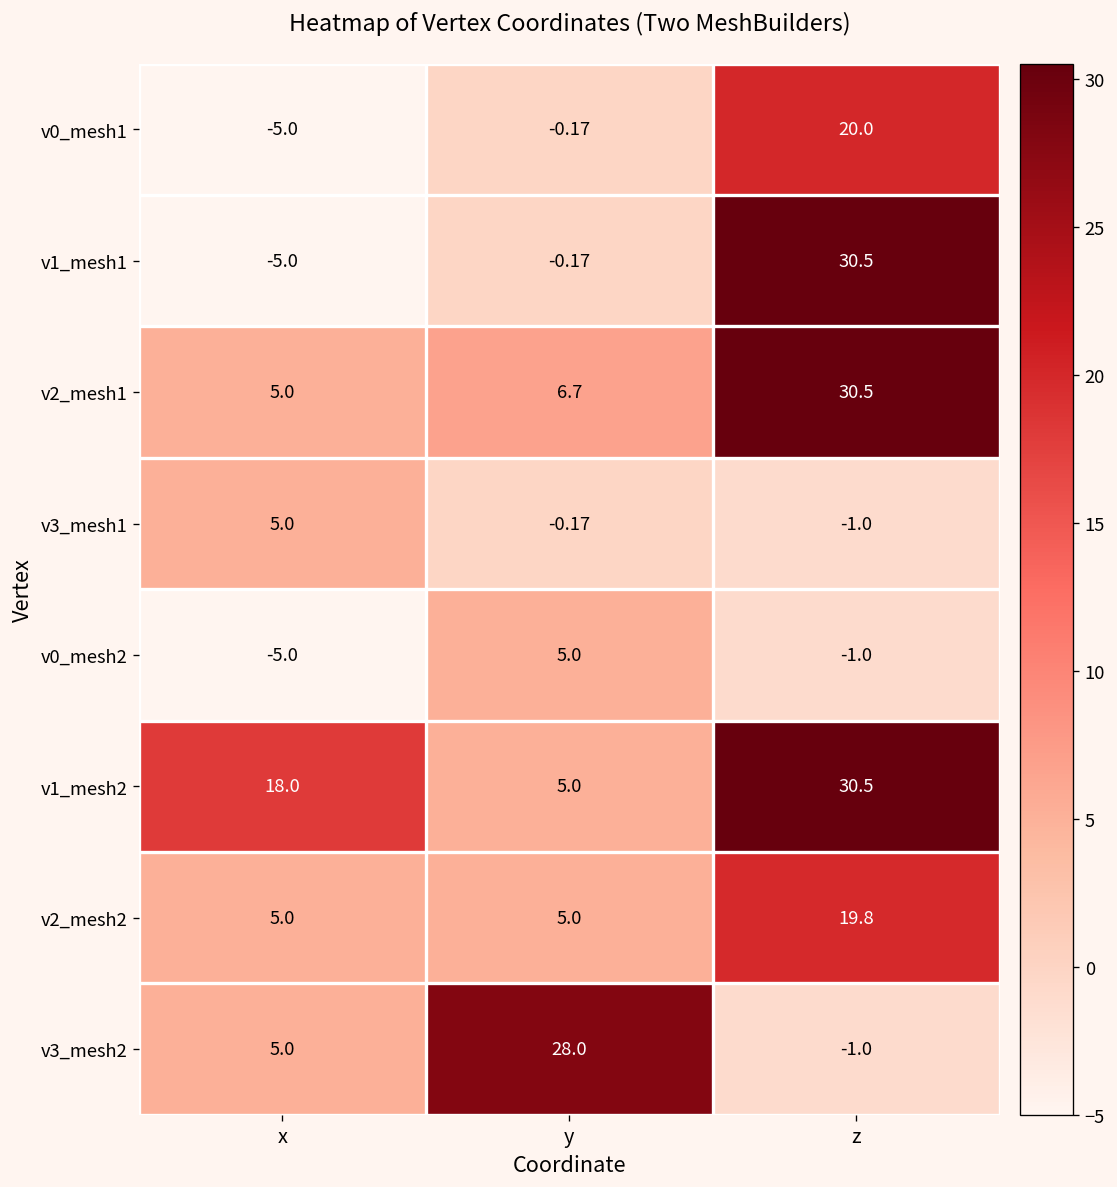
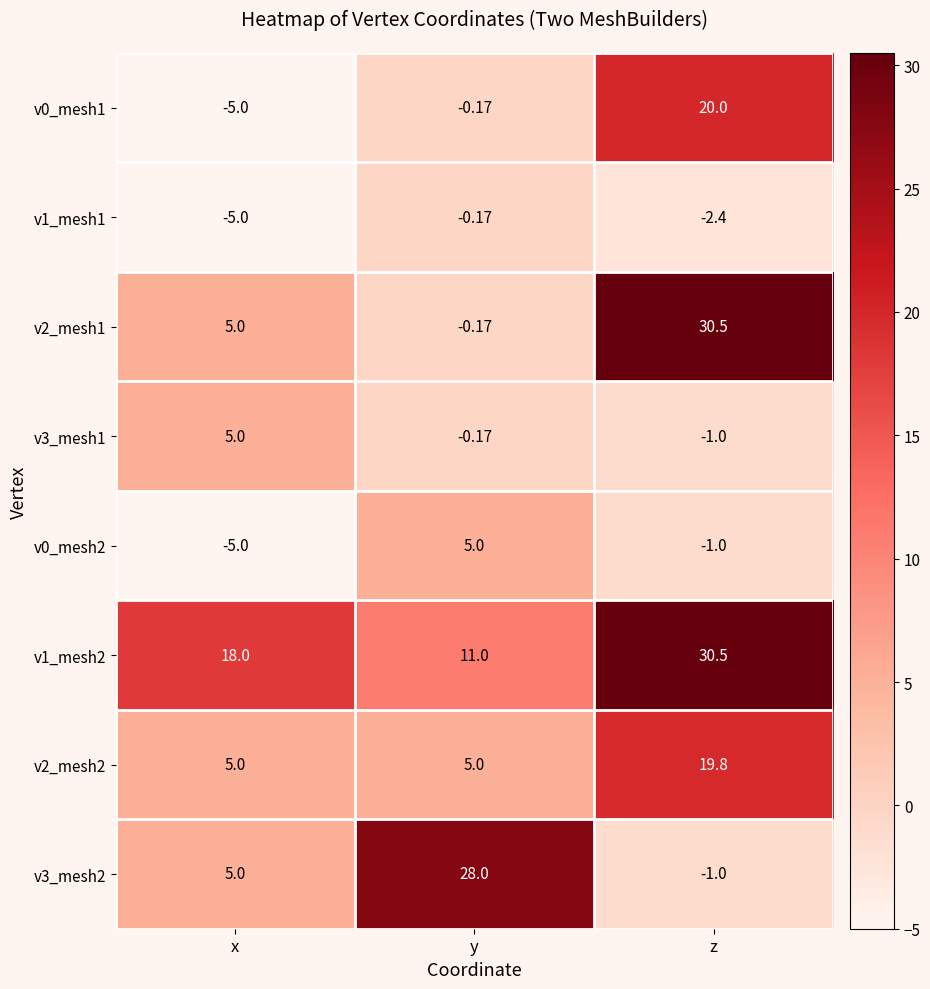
v1_mesh1, z: 30.5 -> -2.4
v2_mesh1, y: 6.7 -> -0.17
v1_mesh2, y: 5.0 -> 11.0
